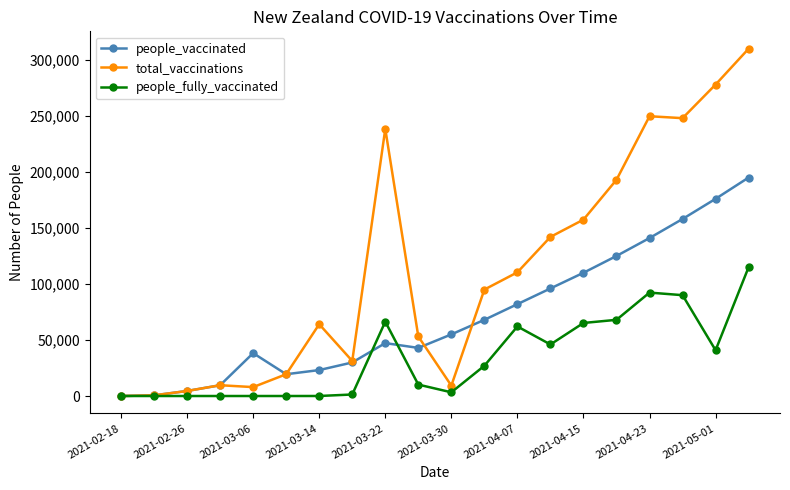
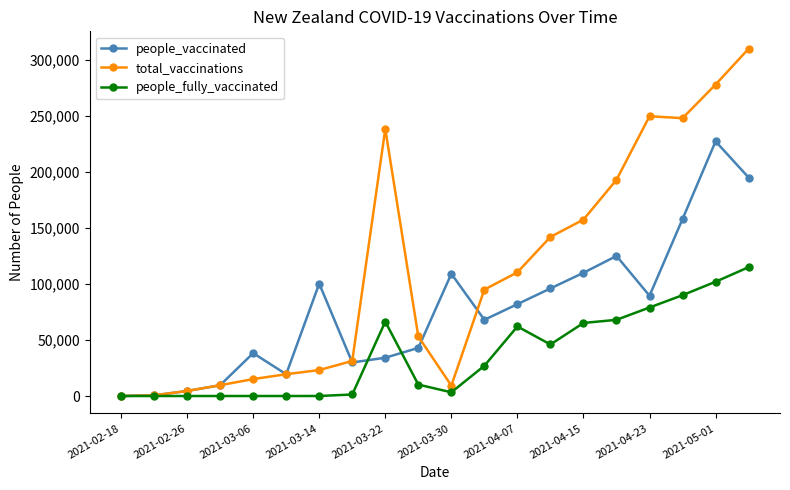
total_vaccinations, 2021-03-06: 8,000 -> 15,000
people_vaccinated, 2021-03-14: 23,000 -> 100,000
total_vaccinations, 2021-03-14: 64,000 -> 23,000
people_vaccinated, 2021-03-22: 47,000 -> 34,000
people_vaccinated, 2021-03-30: 55,000 -> 109,000
people_vaccinated, 2021-04-23: 141,000 -> 89,000
people_fully_vaccinated, 2021-04-23: 92,000 -> 79,000
people_vaccinated, 2021-05-01: 176,000 -> 227,000
people_fully_vaccinated, 2021-05-01: 41,000 -> 102,000
